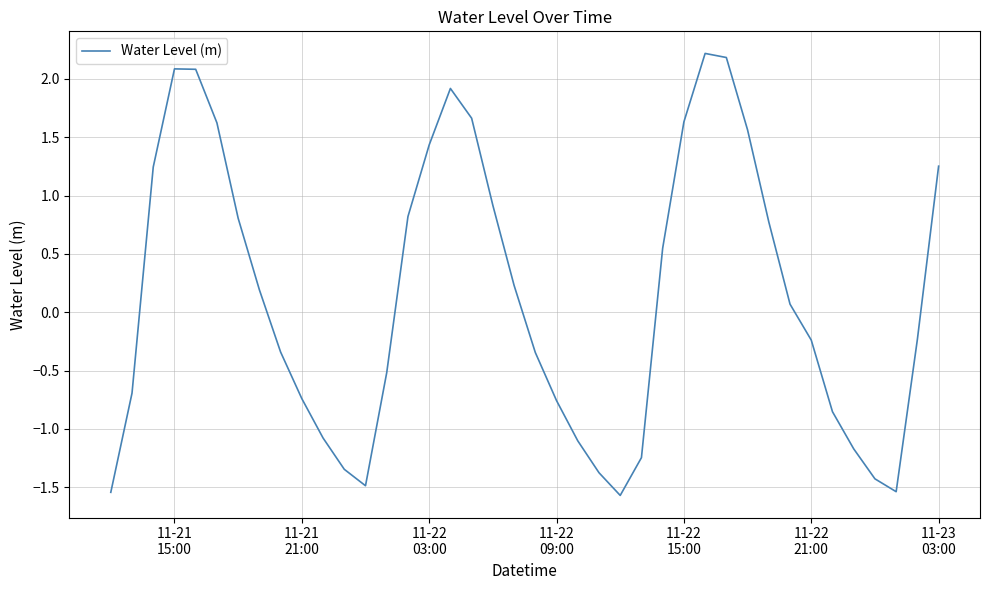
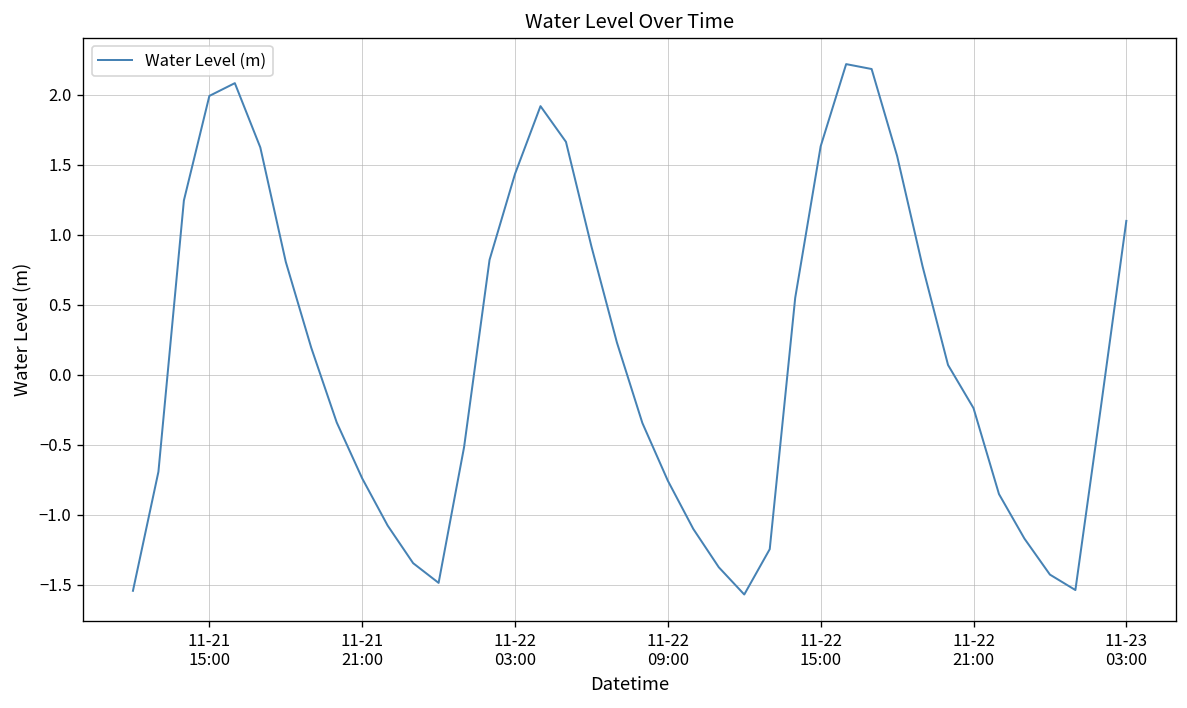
11-21 15:00: 2.09 -> 1.99
11-23 03:00: 1.25 -> 1.10
